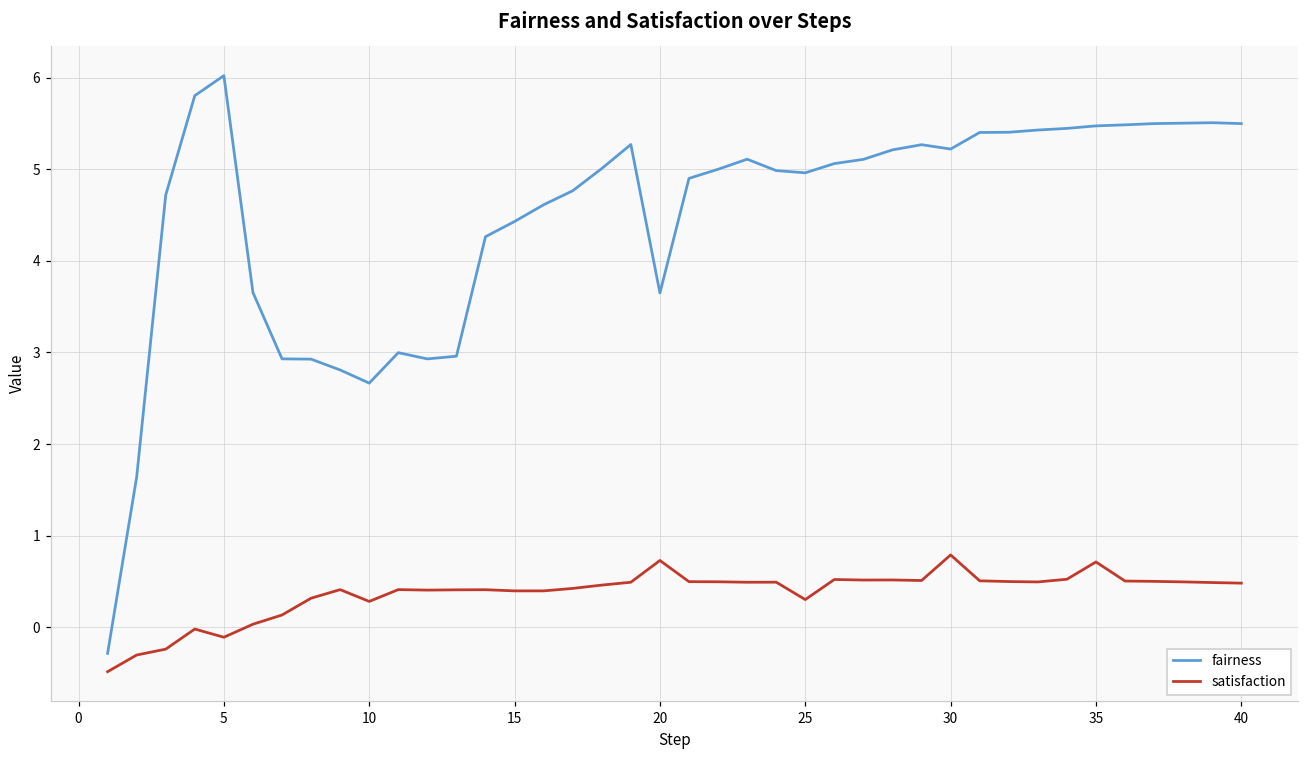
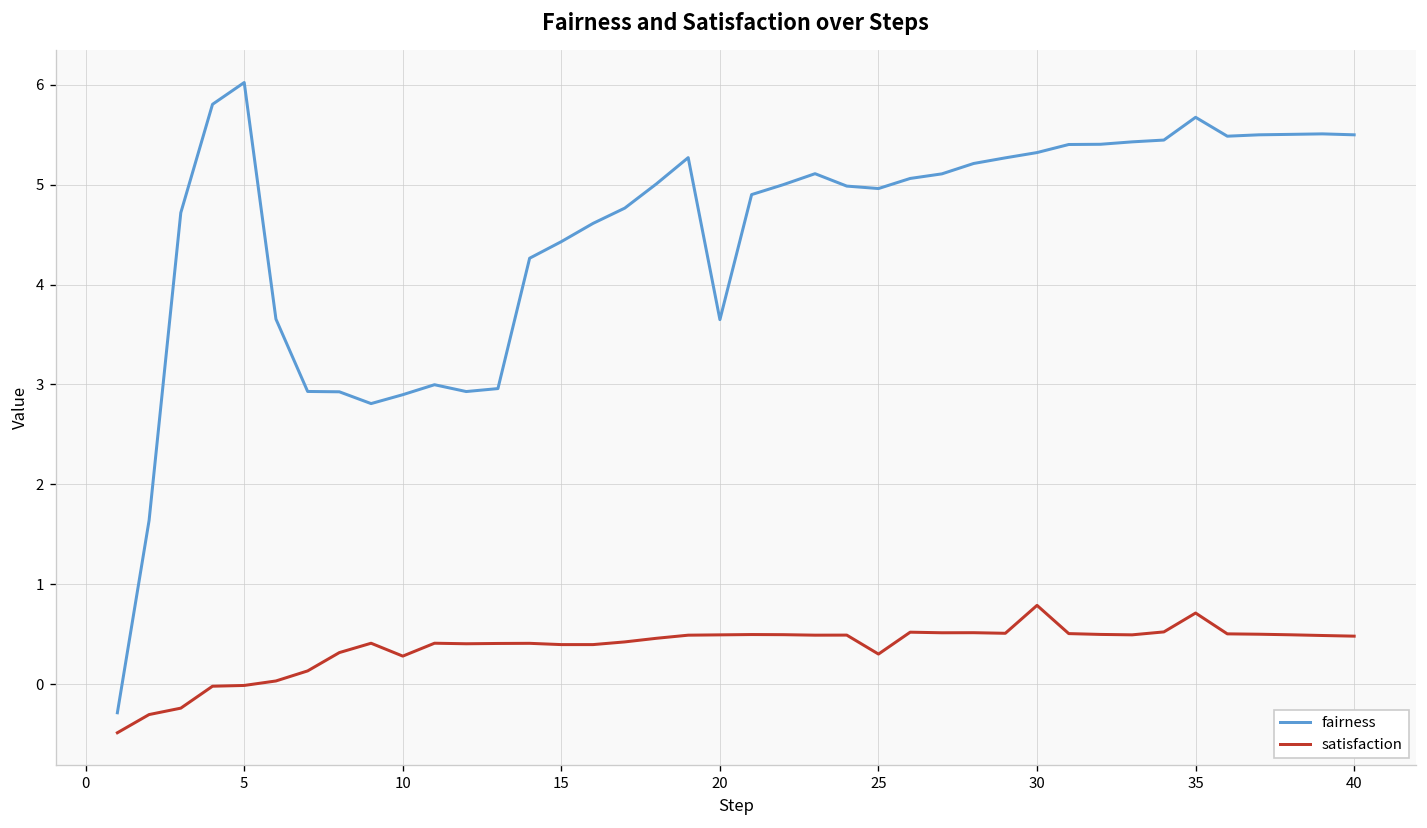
satisfaction, 5: -0.1 -> 0.0
fairness, 10: 2.7 -> 2.9
satisfaction, 20: 0.7 -> 0.5
fairness, 30: 5.2 -> 5.3
fairness, 35: 5.5 -> 5.7
